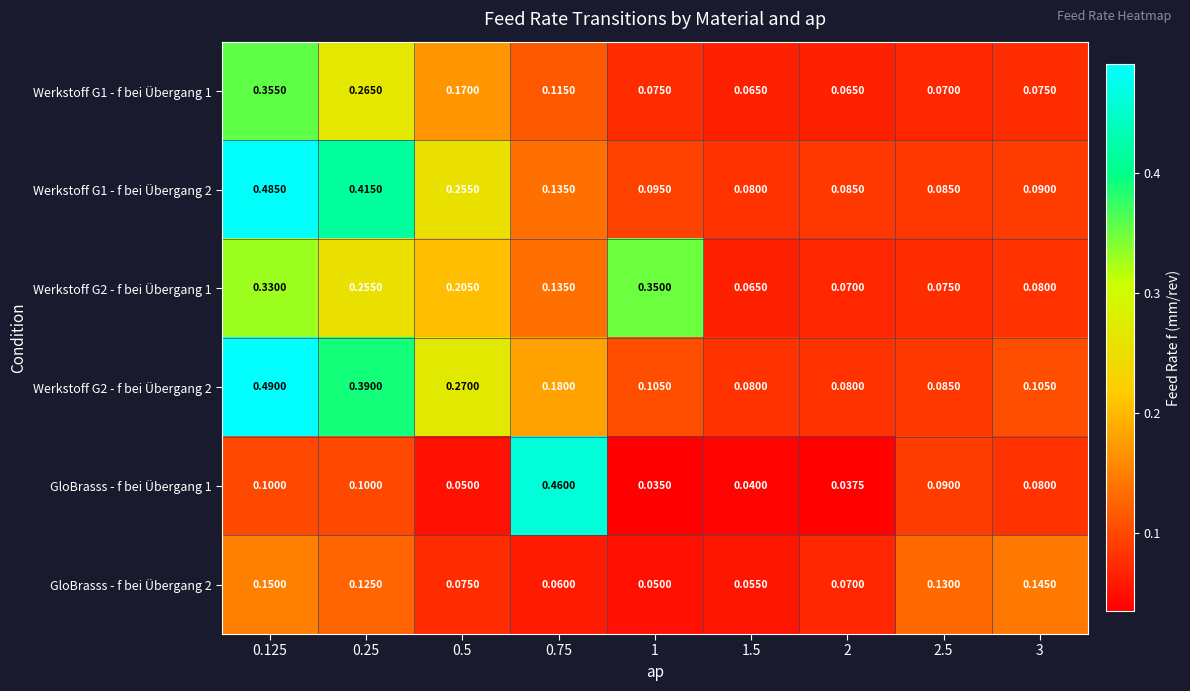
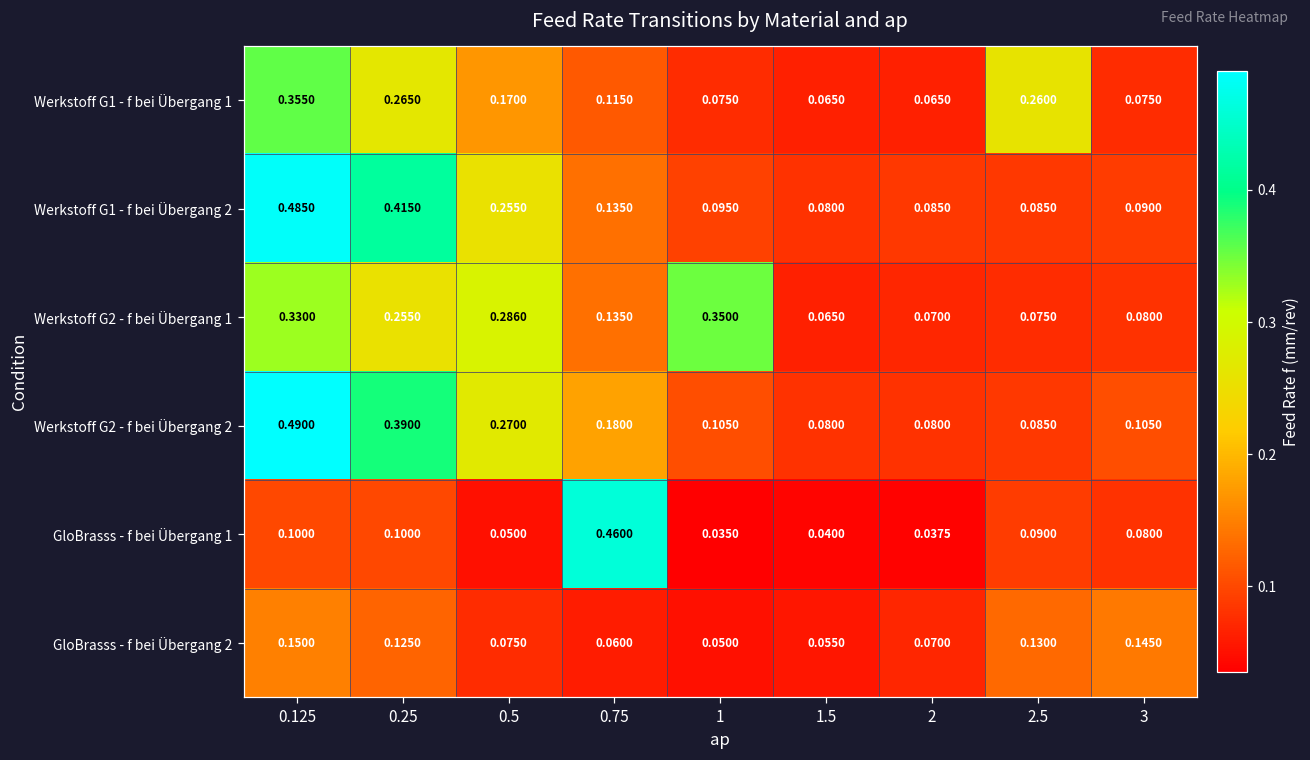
Werkstoff G1 - f bei Übergang 1, 2.5: 0.0700 -> 0.2600
Werkstoff G2 - f bei Übergang 1, 0.5: 0.2050 -> 0.2860
